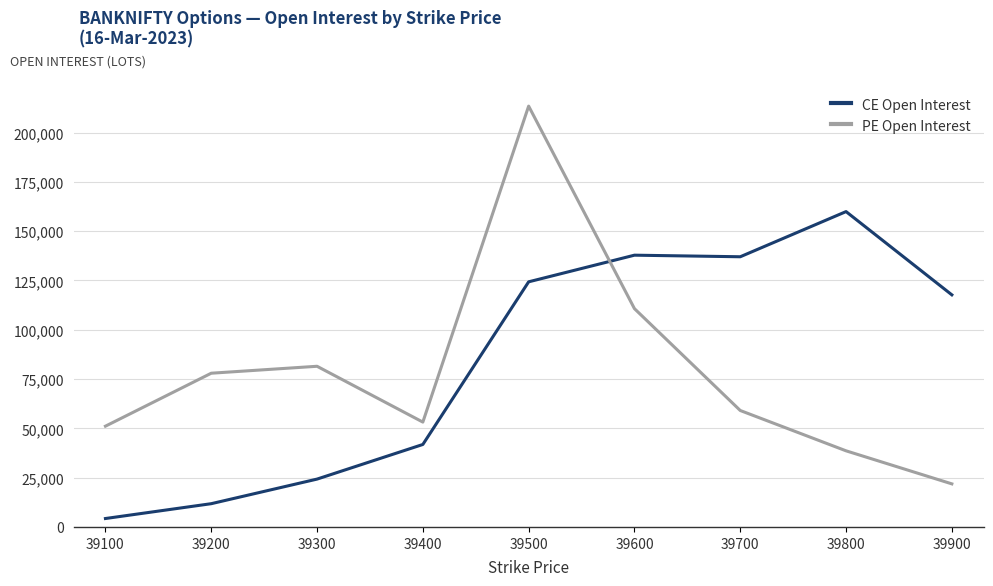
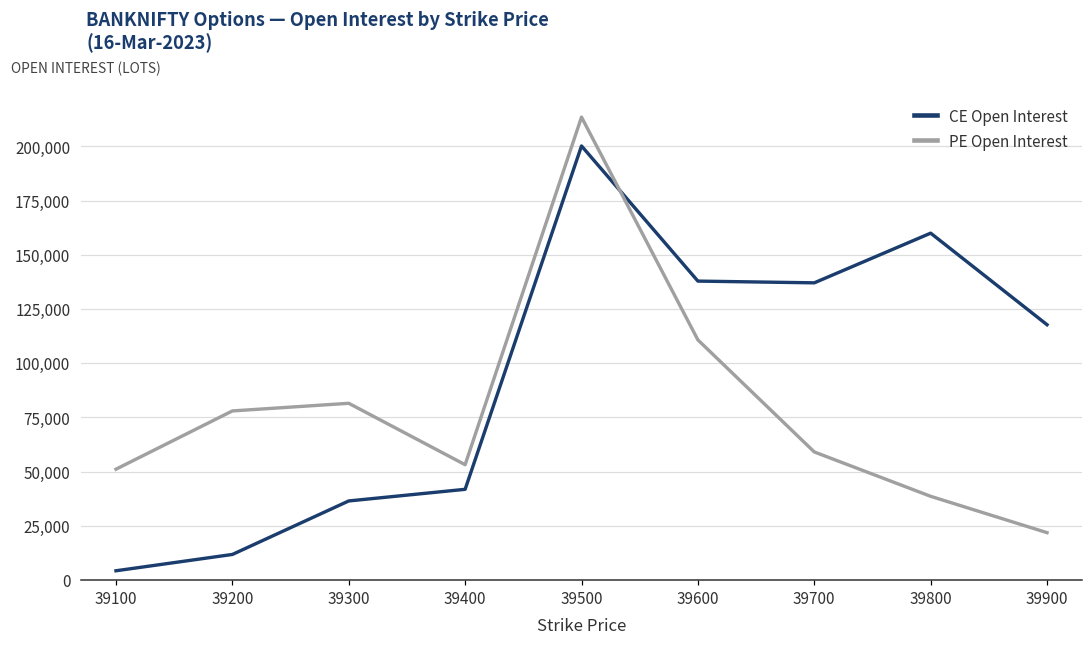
CE Open Interest, 39300: 24,000 -> 36,000
CE Open Interest, 39500: 124,000 -> 200,000
